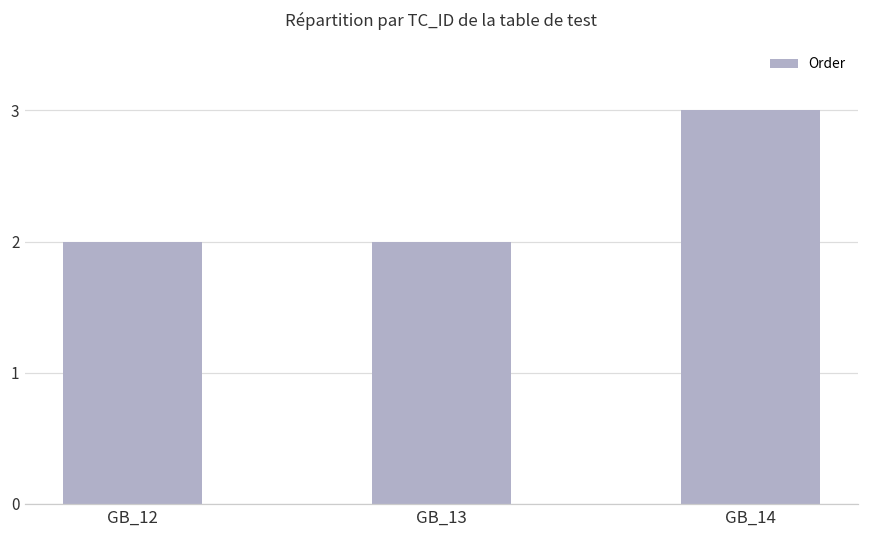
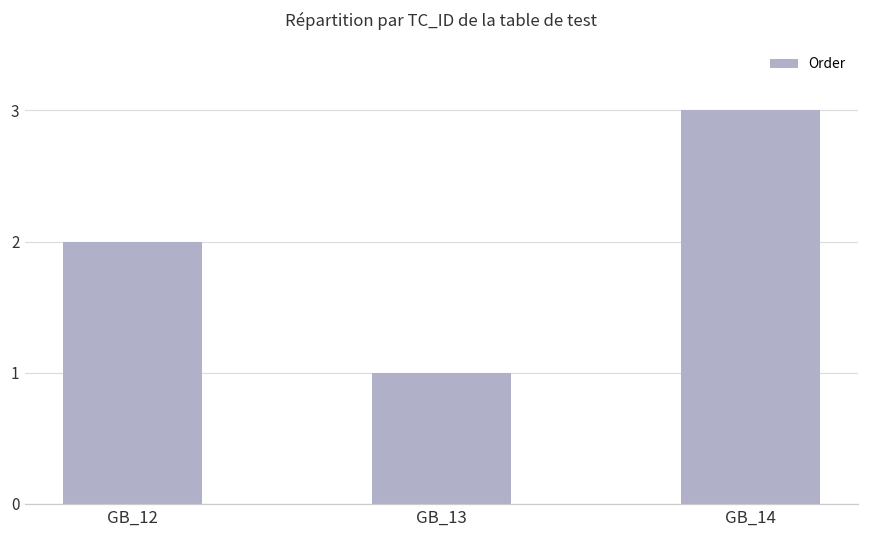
GB_13: 2 -> 1
